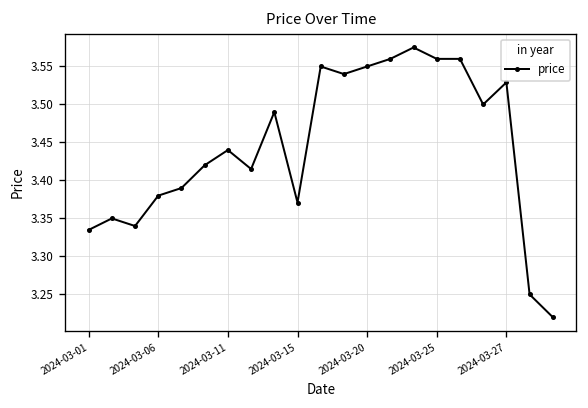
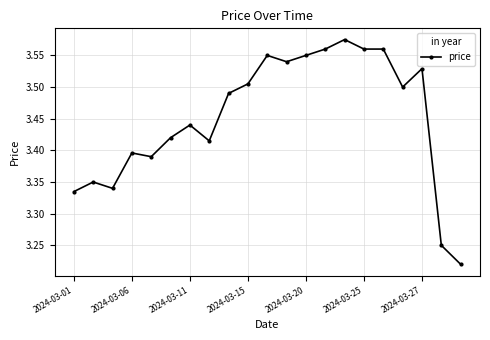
2024-03-06: 3.38 -> 3.40
2024-03-15: 3.37 -> 3.51
